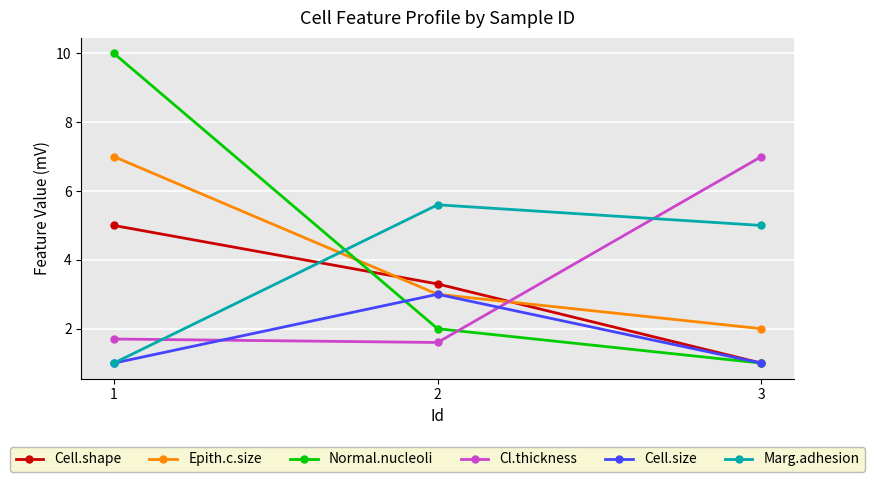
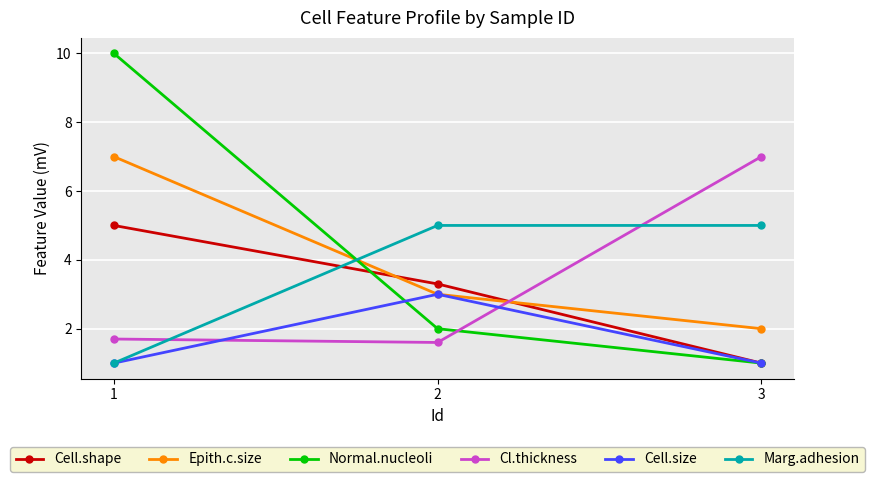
Marg.adhesion, 2: 5.6 -> 5.0
